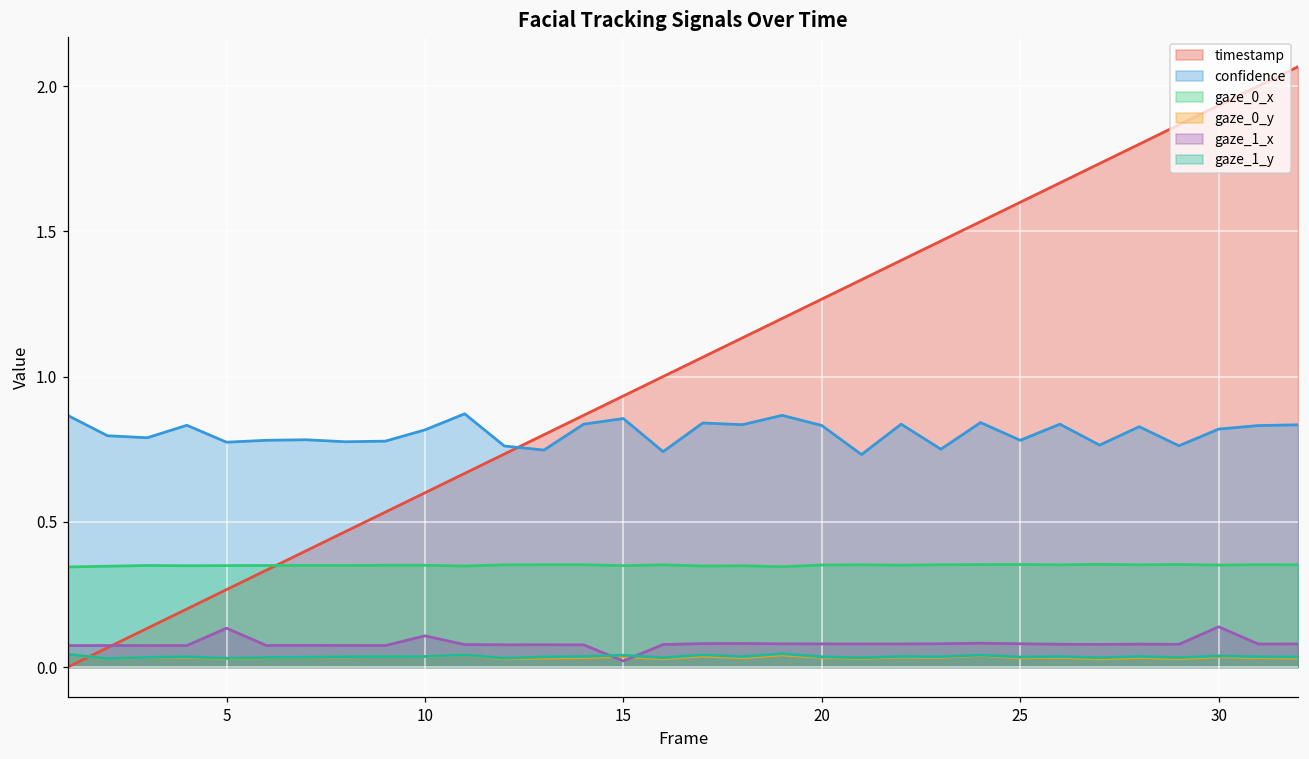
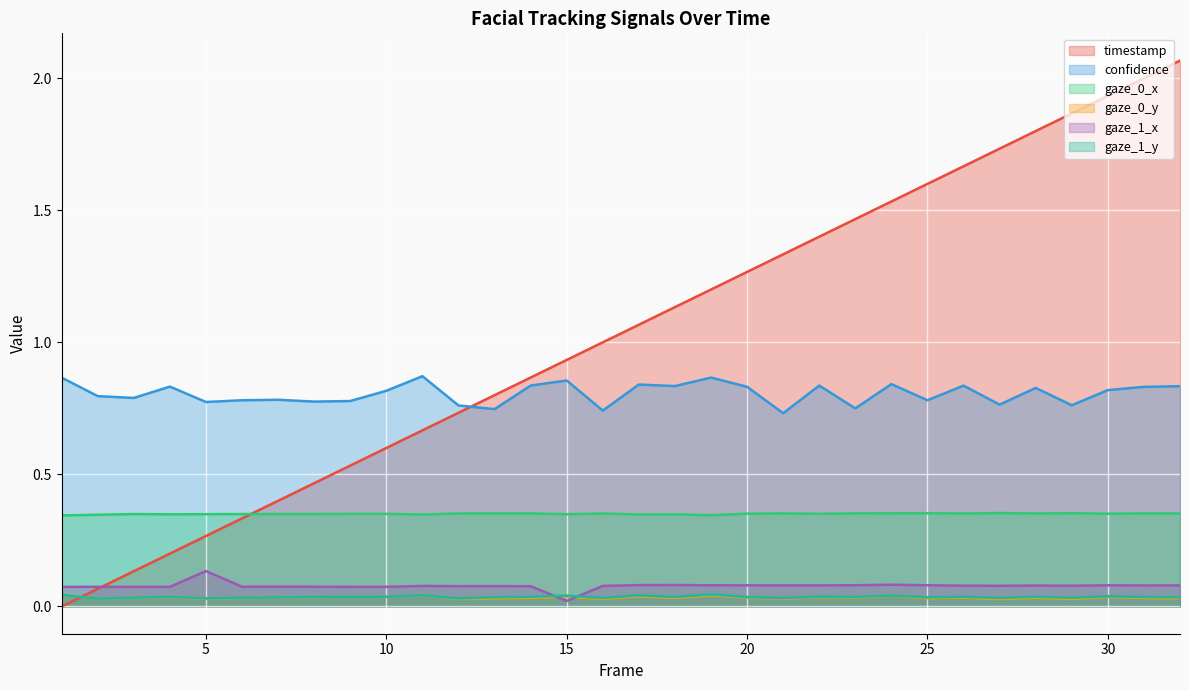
gaze_1_x, 10: 0.11 -> 0.07
gaze_1_x, 30: 0.14 -> 0.08
